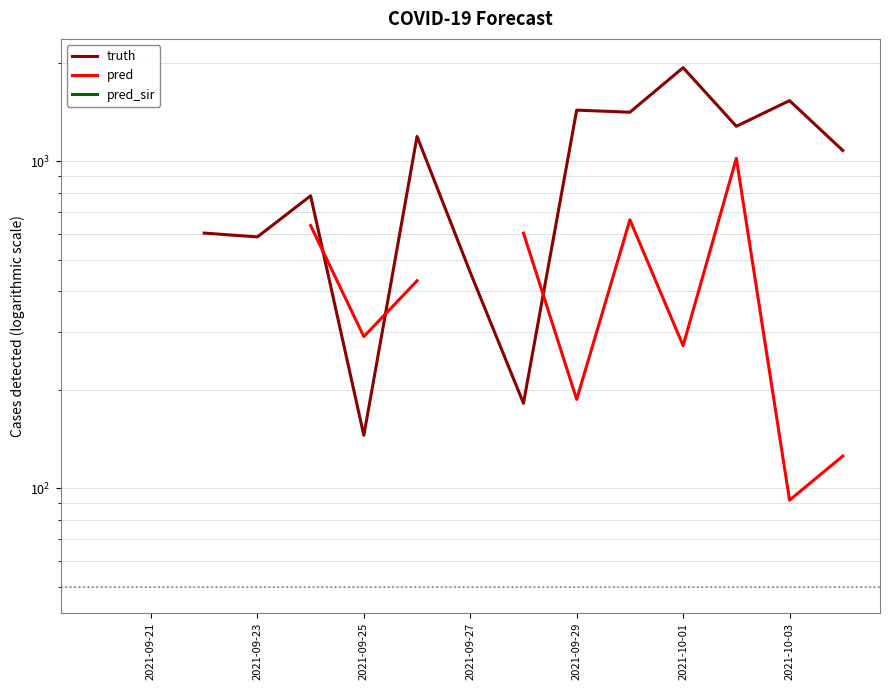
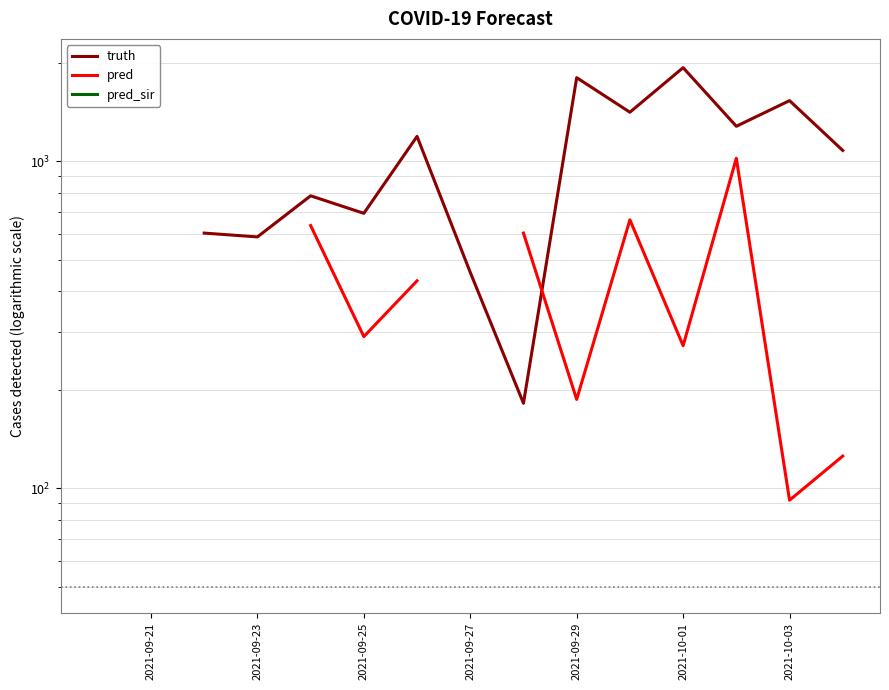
truth, 2021-09-25: 150 -> 690
truth, 2021-09-29: 1400 -> 1800
